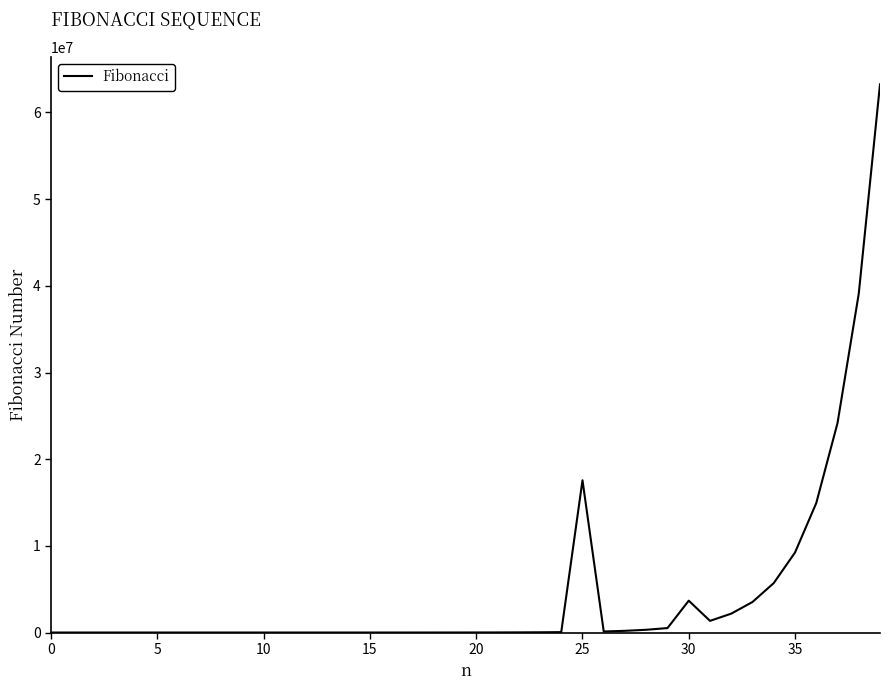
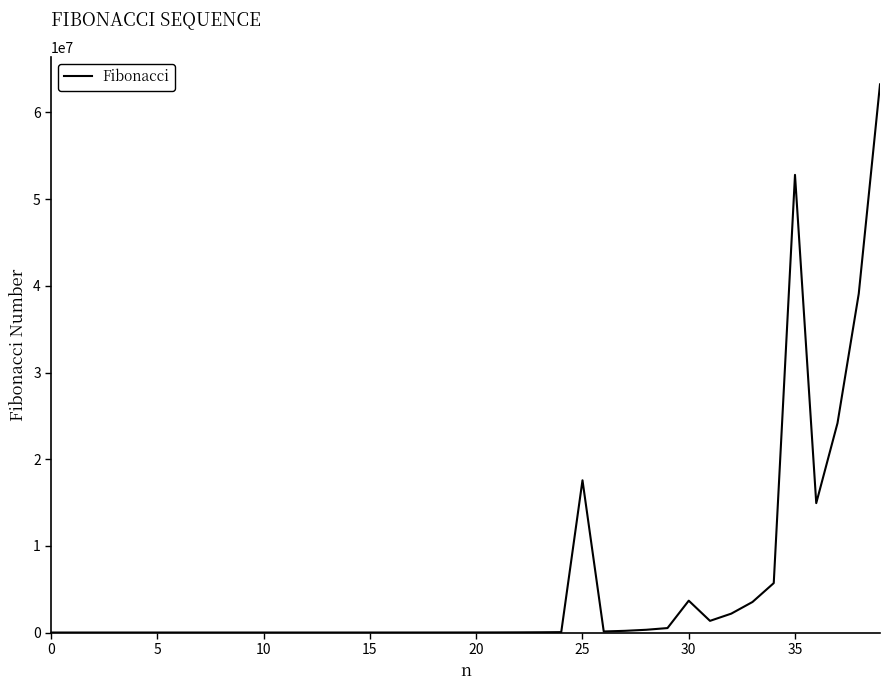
35: 9000000 -> 53000000
